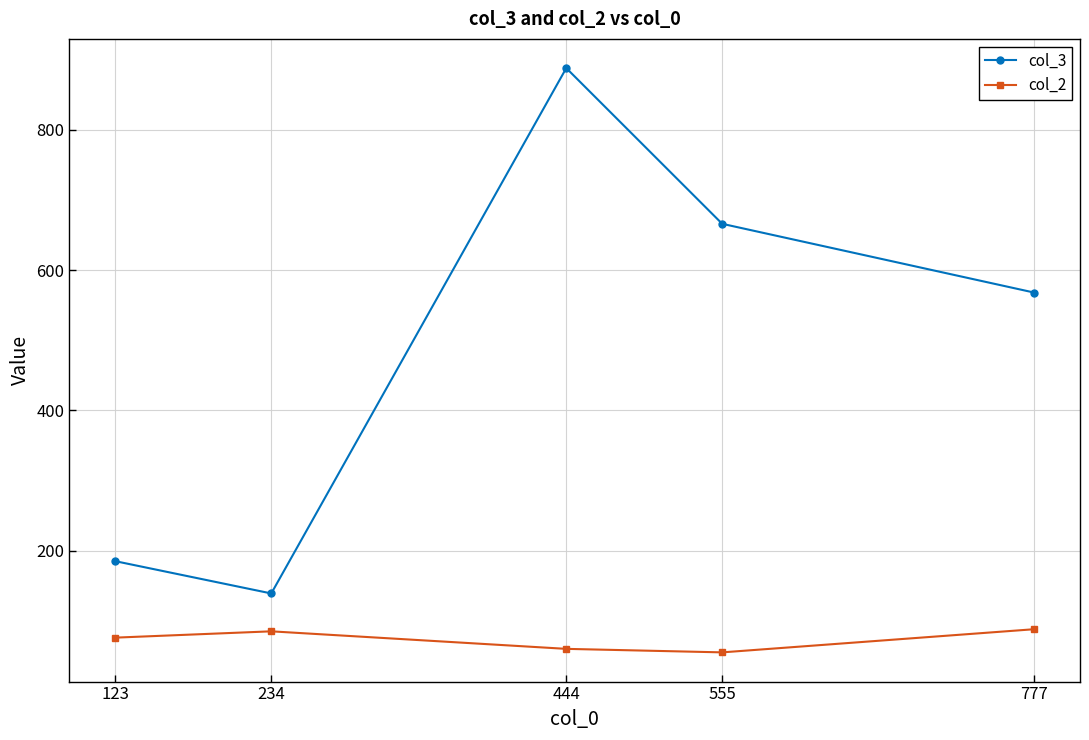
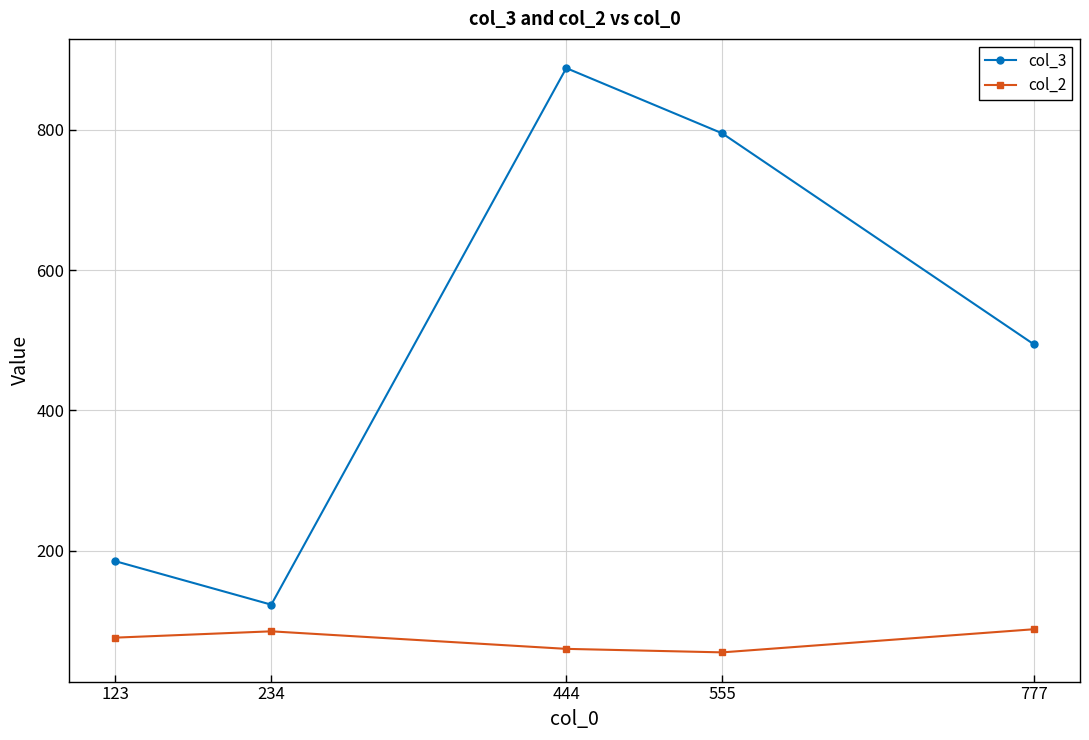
col_3, 234: 140 -> 120
col_3, 555: 670 -> 800
col_3, 777: 570 -> 490
